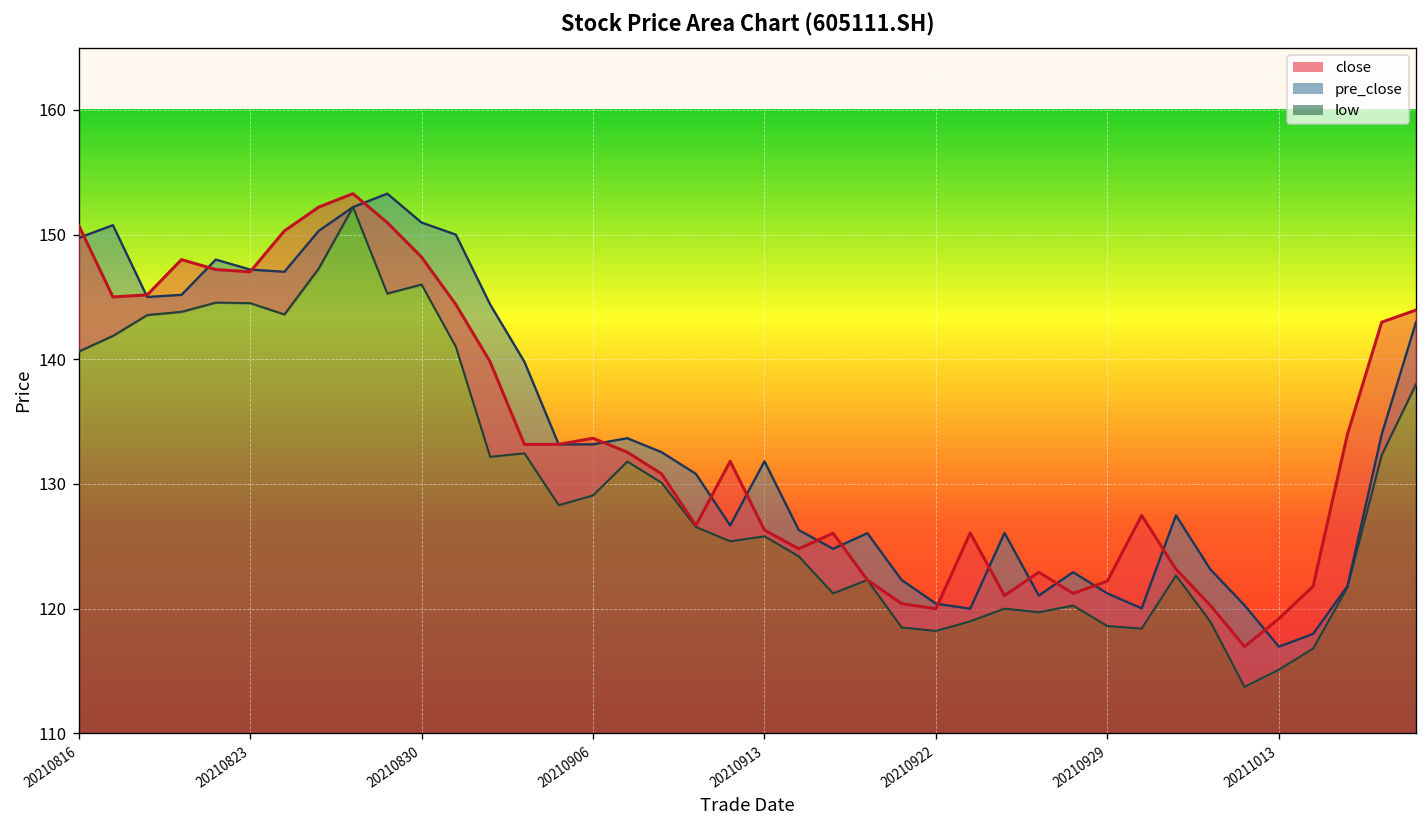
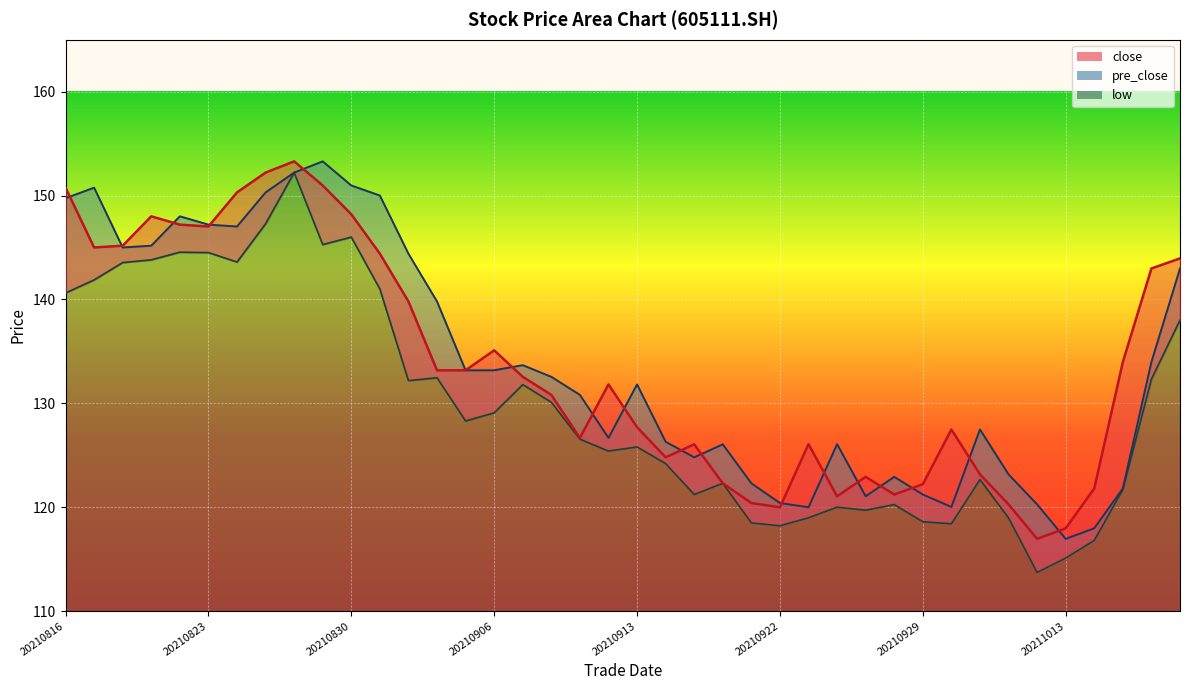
close, 20210906: 133.7 -> 135.1
close, 20210913: 126.3 -> 127.7
close, 20211013: 119.2 -> 118.0
